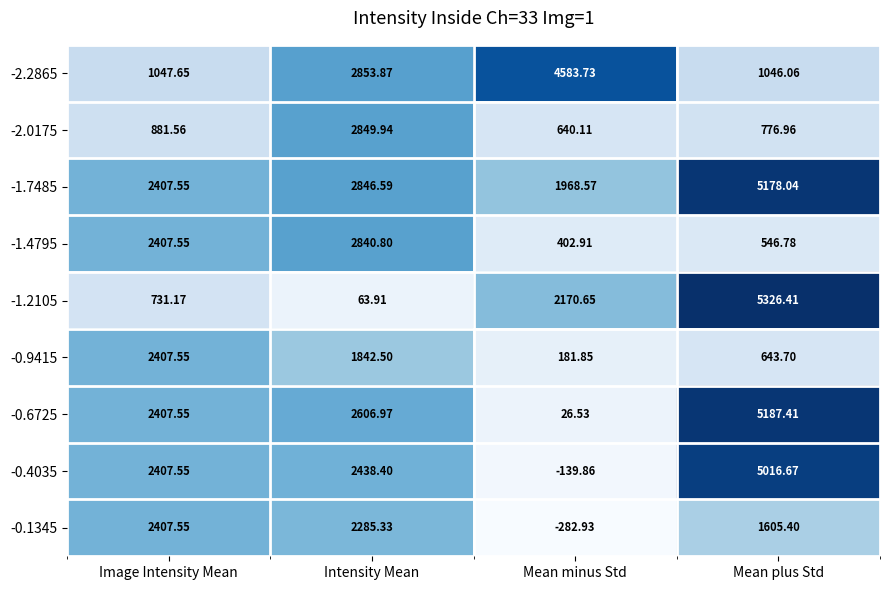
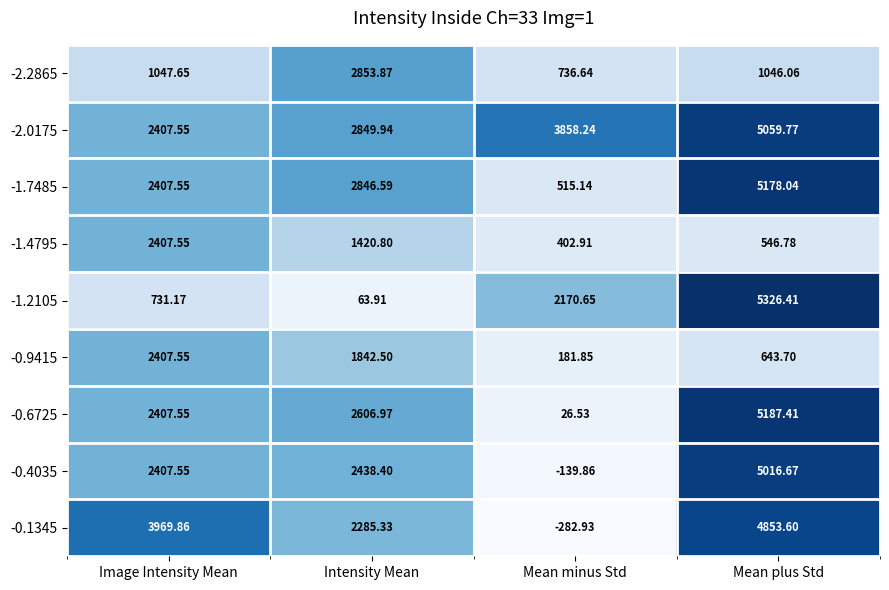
-2.2865, Mean minus Std: 4583.73 -> 736.64
-2.0175, Image Intensity Mean: 881.56 -> 2407.55
-2.0175, Mean minus Std: 640.11 -> 3858.24
-2.0175, Mean plus Std: 776.96 -> 5059.77
-1.7485, Mean minus Std: 1968.57 -> 515.14
-1.4795, Intensity Mean: 2840.80 -> 1420.80
-0.1345, Image Intensity Mean: 2407.55 -> 3969.86
-0.1345, Mean plus Std: 1605.40 -> 4853.60
